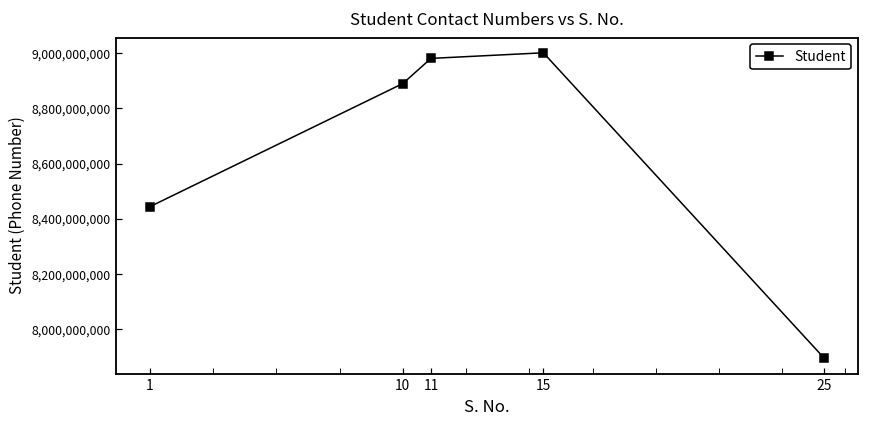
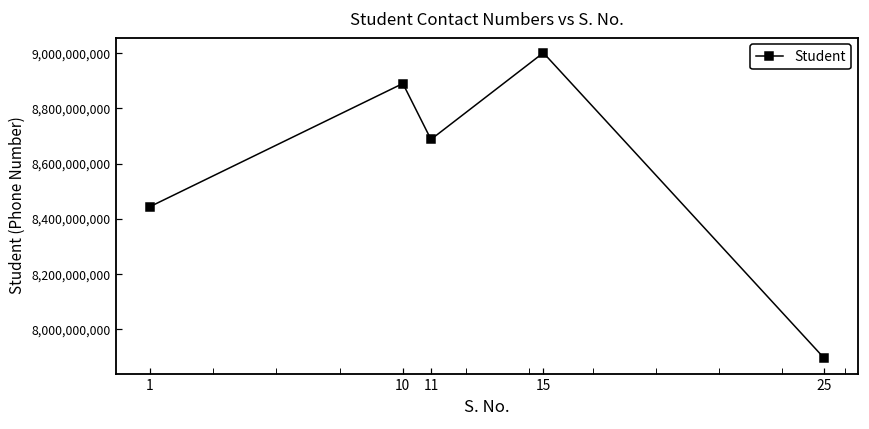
11: 8,980,000,000 -> 8,690,000,000
